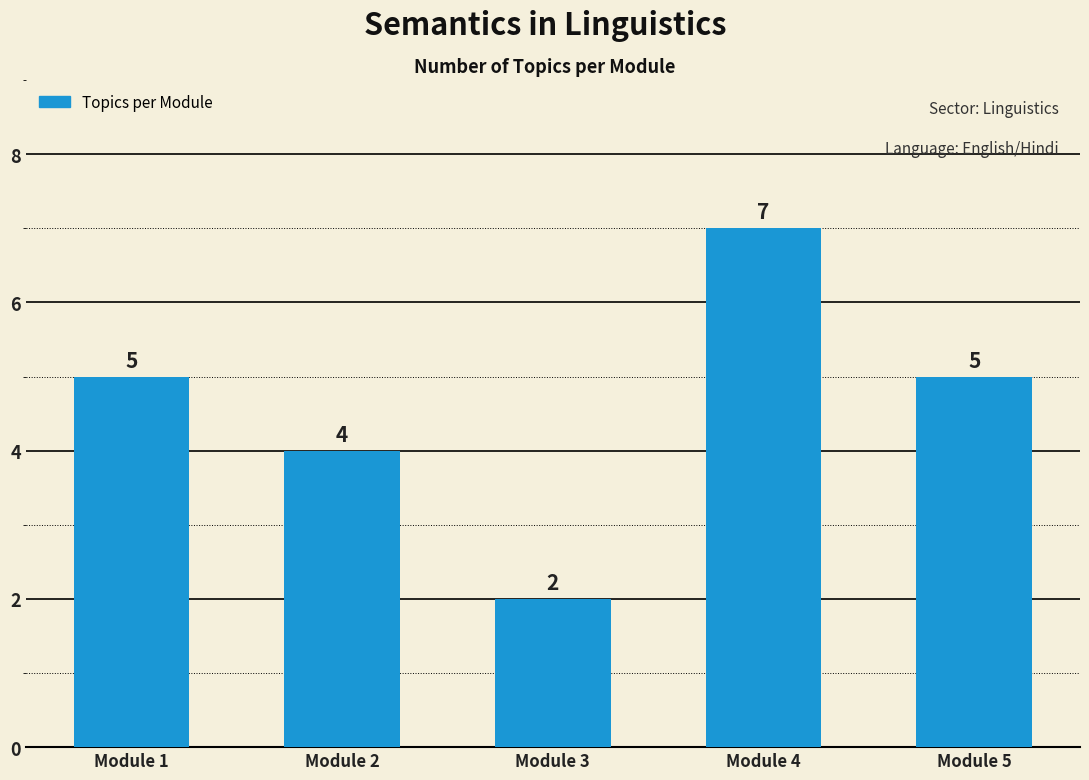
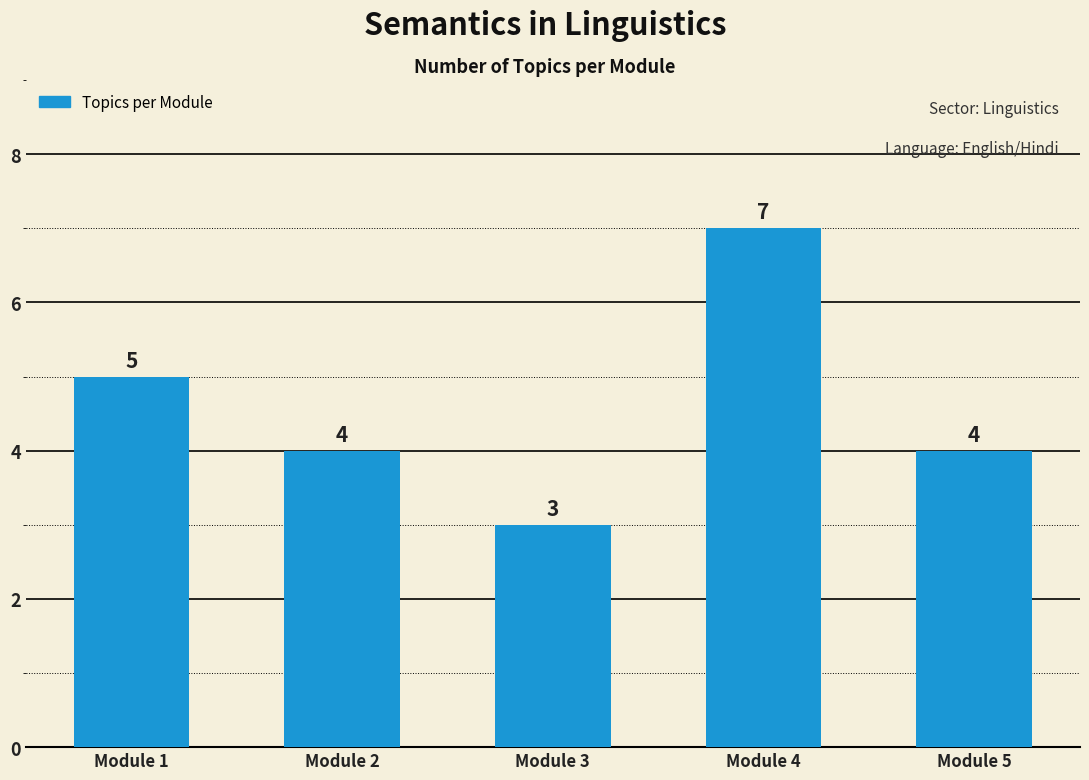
Module 3: 2 -> 3
Module 5: 5 -> 4
